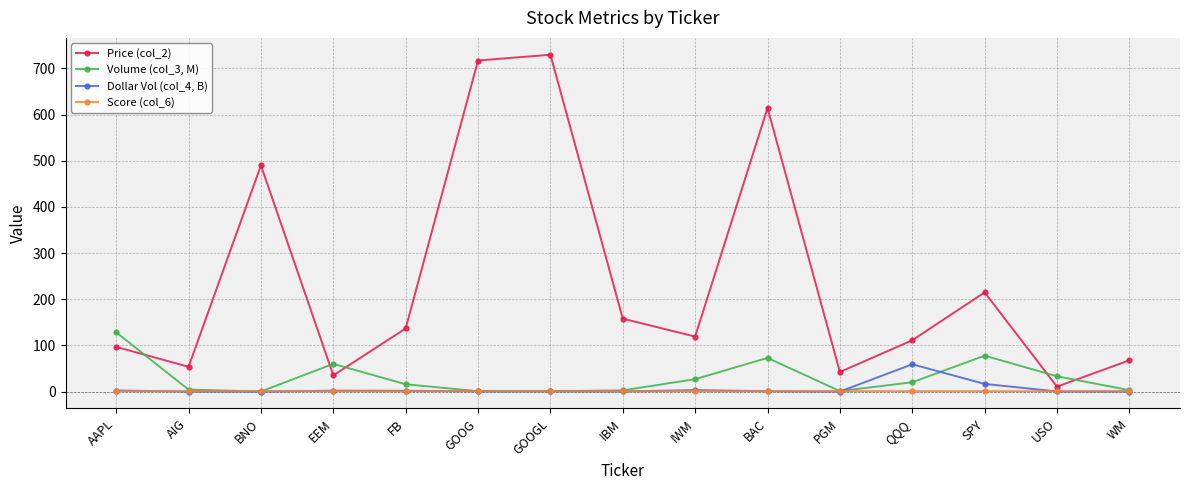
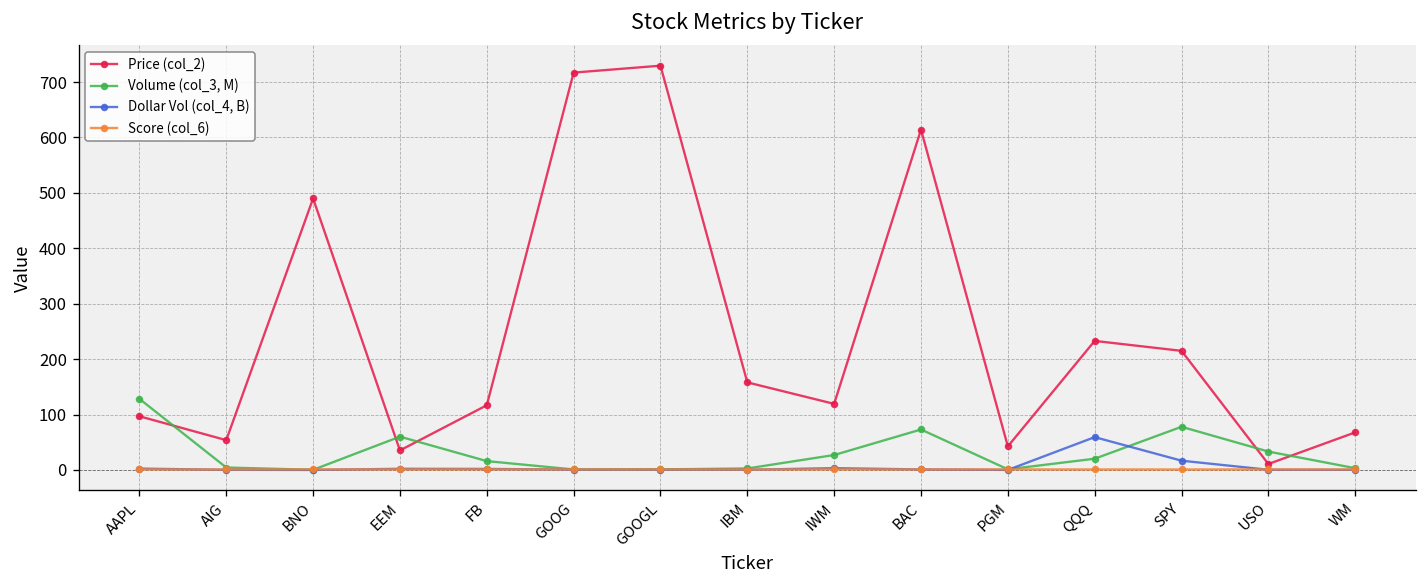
Price (col_2), FB: 140 -> 120
Price (col_2), QQQ: 110 -> 230
